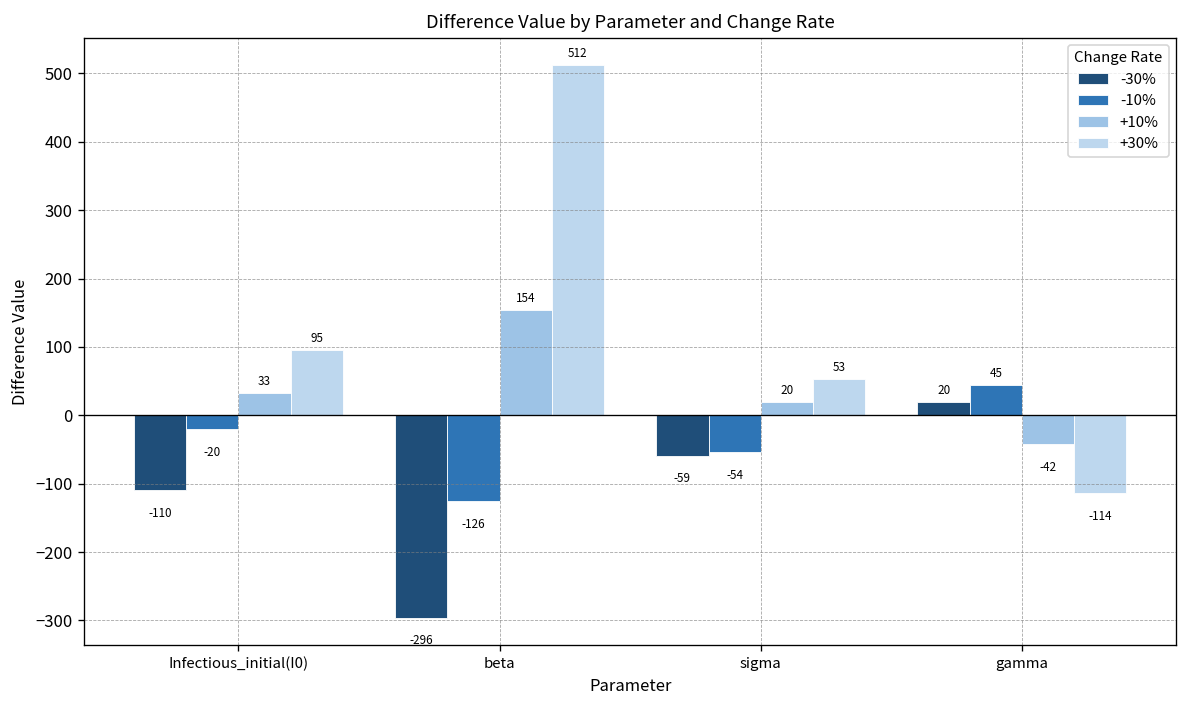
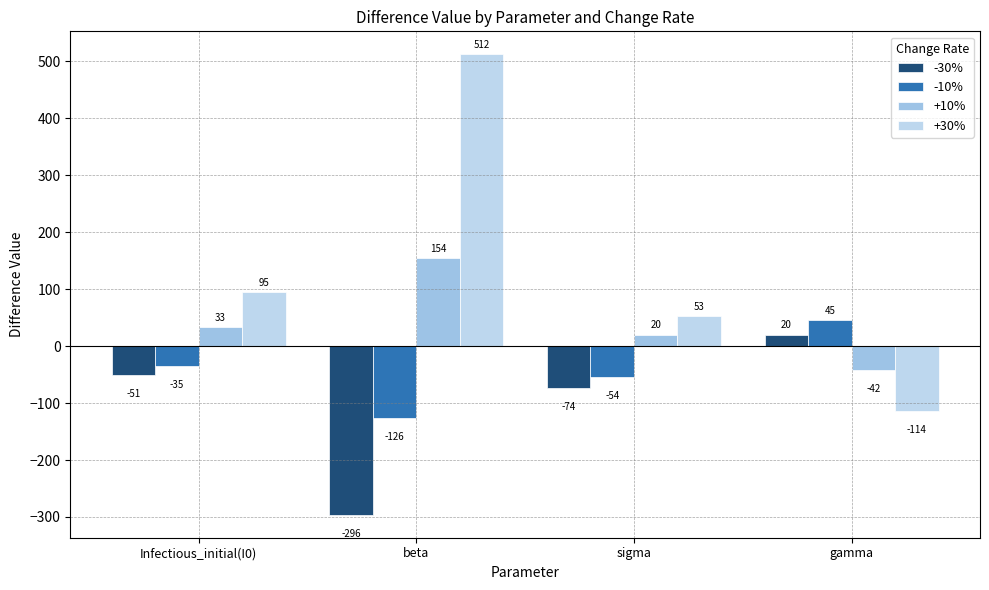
-30%, Infectious_initial(I0): -110 -> -51
-10%, Infectious_initial(I0): -20 -> -35
-30%, sigma: -59 -> -74
